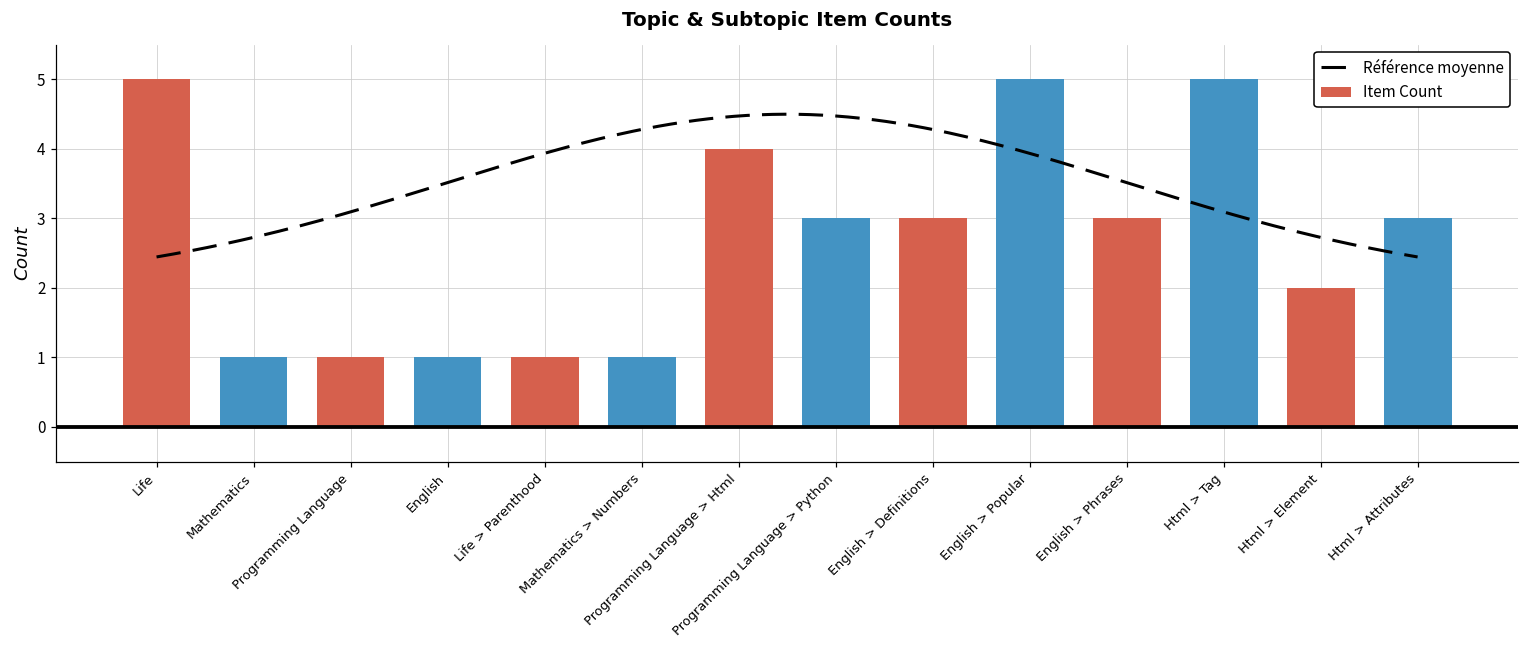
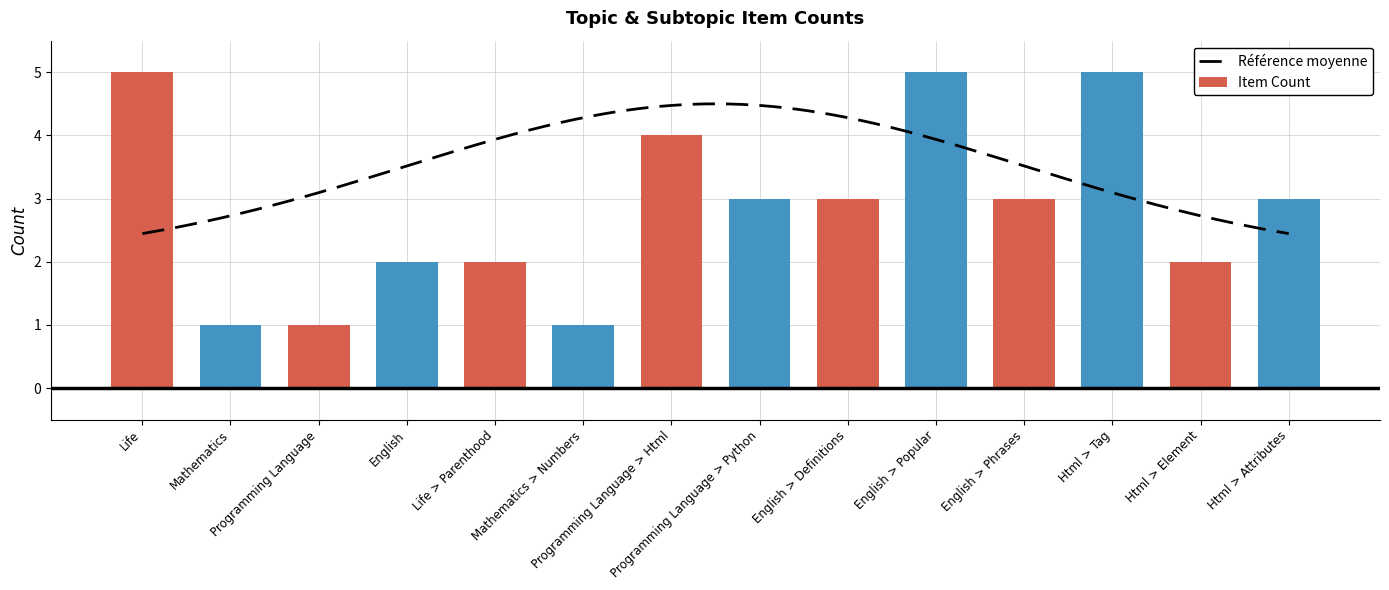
Item Count, English: 1 -> 2
Item Count, Life > Parenthood: 1 -> 2
